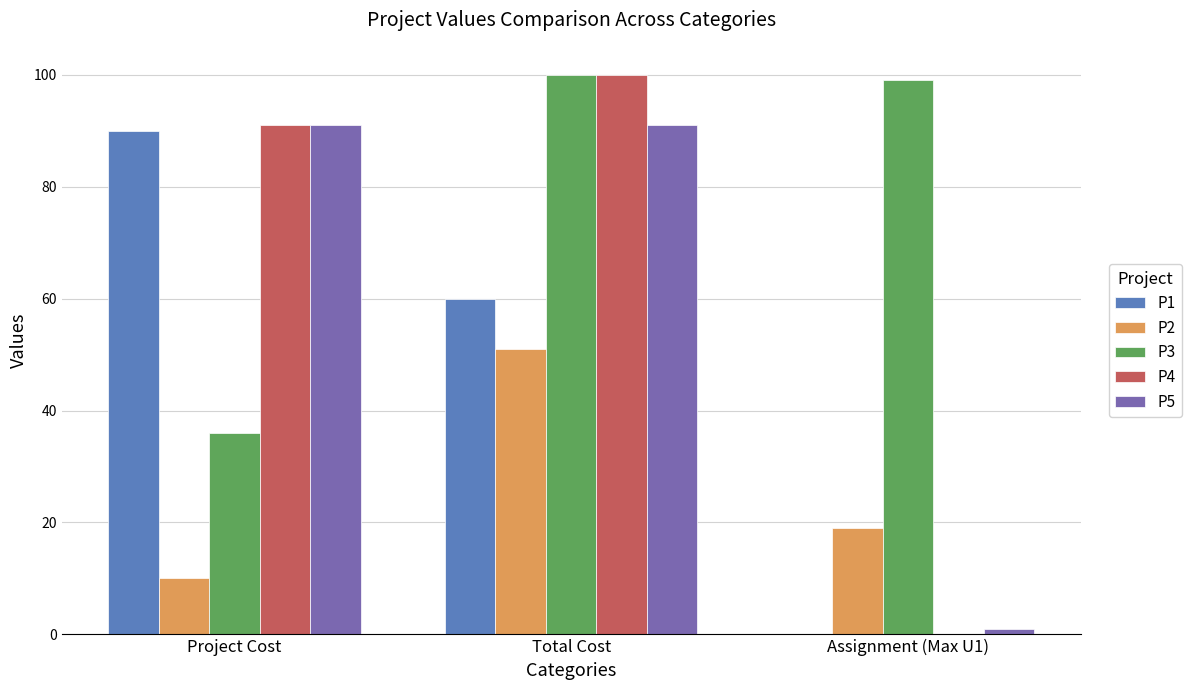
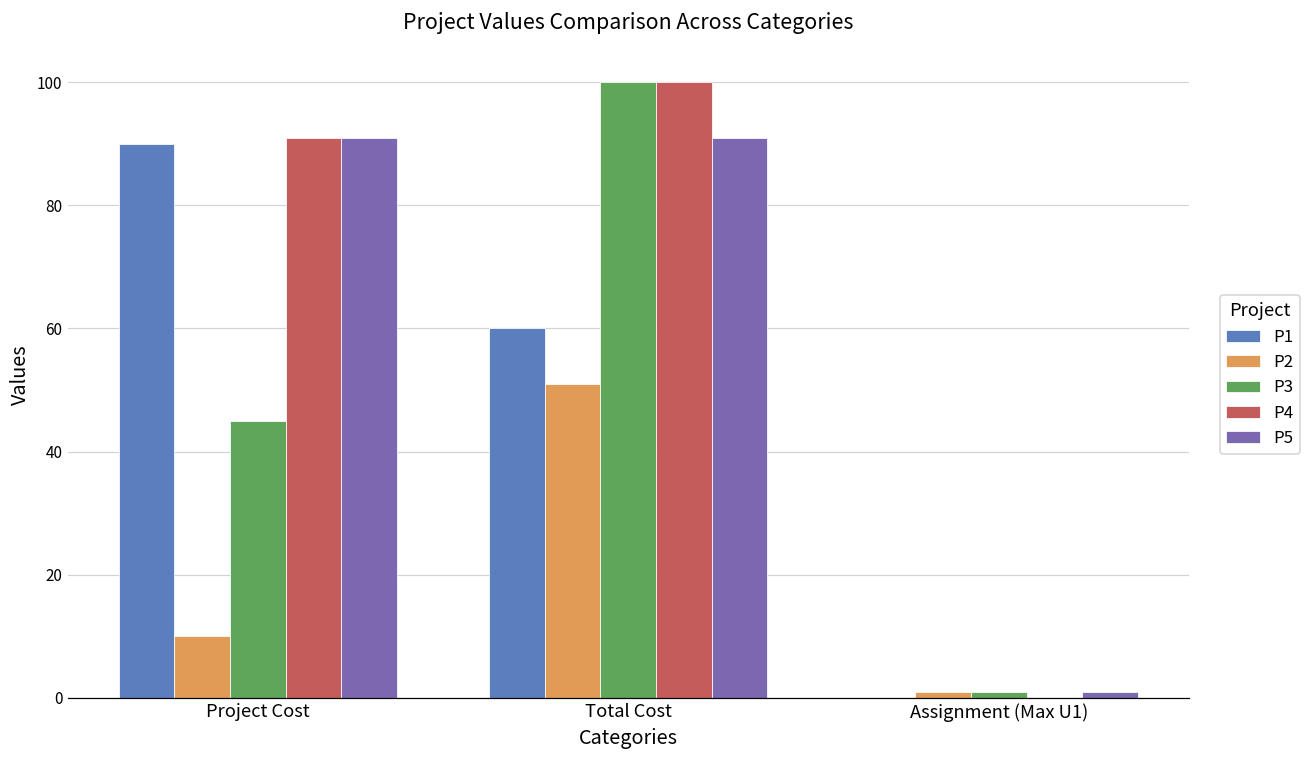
P3, Project Cost: 36 -> 45
P2, Assignment (Max U1): 19 -> 1
P3, Assignment (Max U1): 99 -> 1
